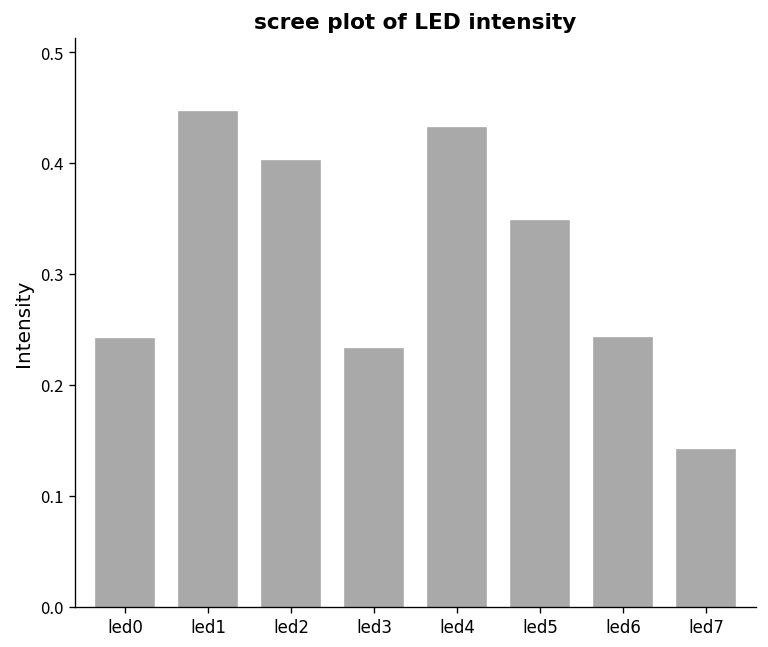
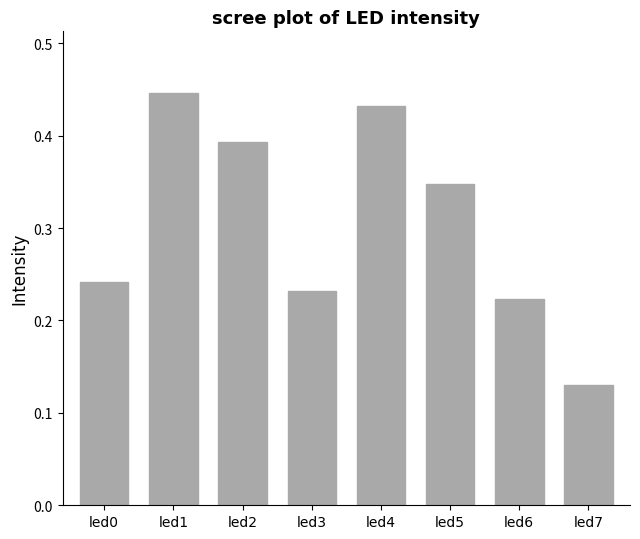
led2: 0.40 -> 0.39
led6: 0.24 -> 0.22
led7: 0.14 -> 0.13
